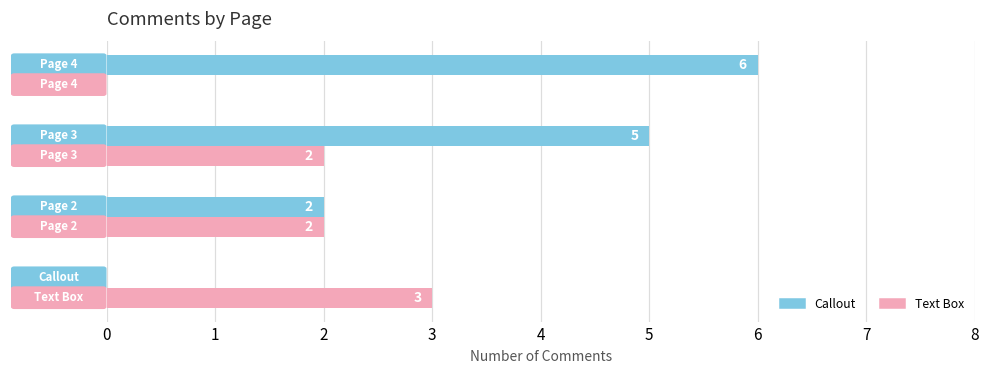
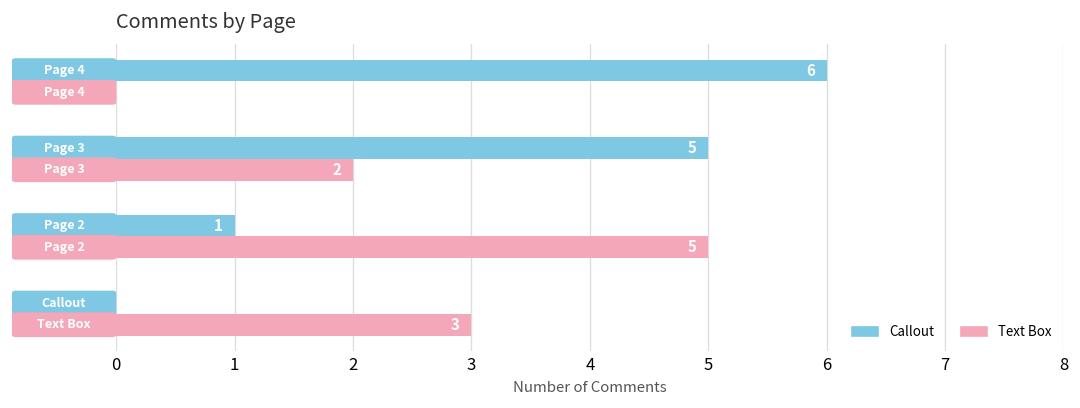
Callout, Page 2: 2 -> 1
Text Box, Page 2: 2 -> 5
